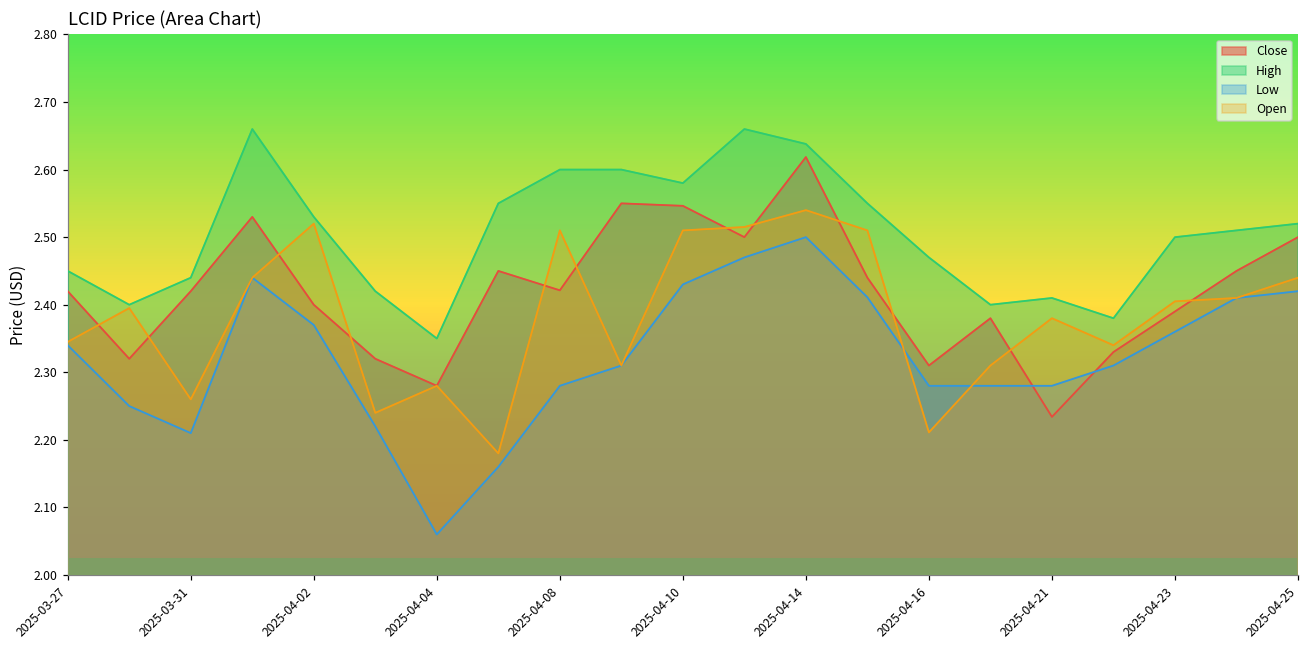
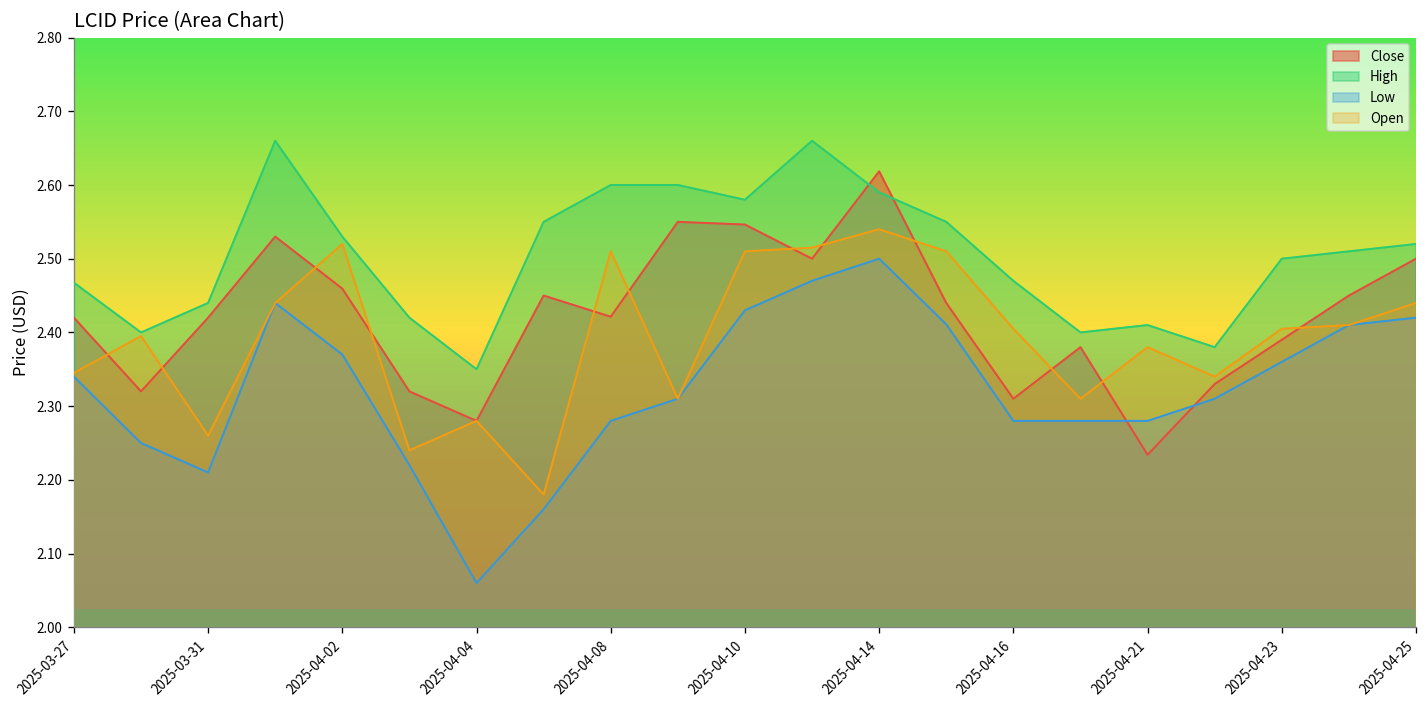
High, 2025-03-27: 2.45 -> 2.47
Close, 2025-04-02: 2.40 -> 2.46
High, 2025-04-14: 2.64 -> 2.59
Open, 2025-04-16: 2.21 -> 2.40
